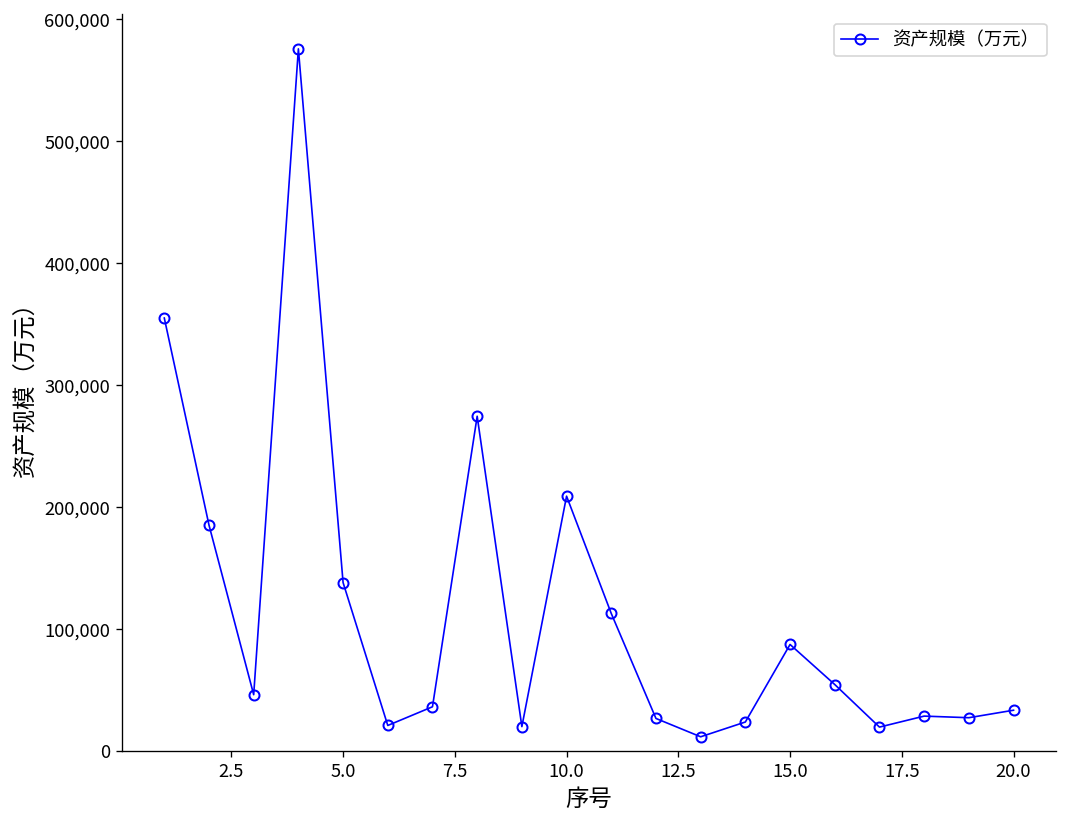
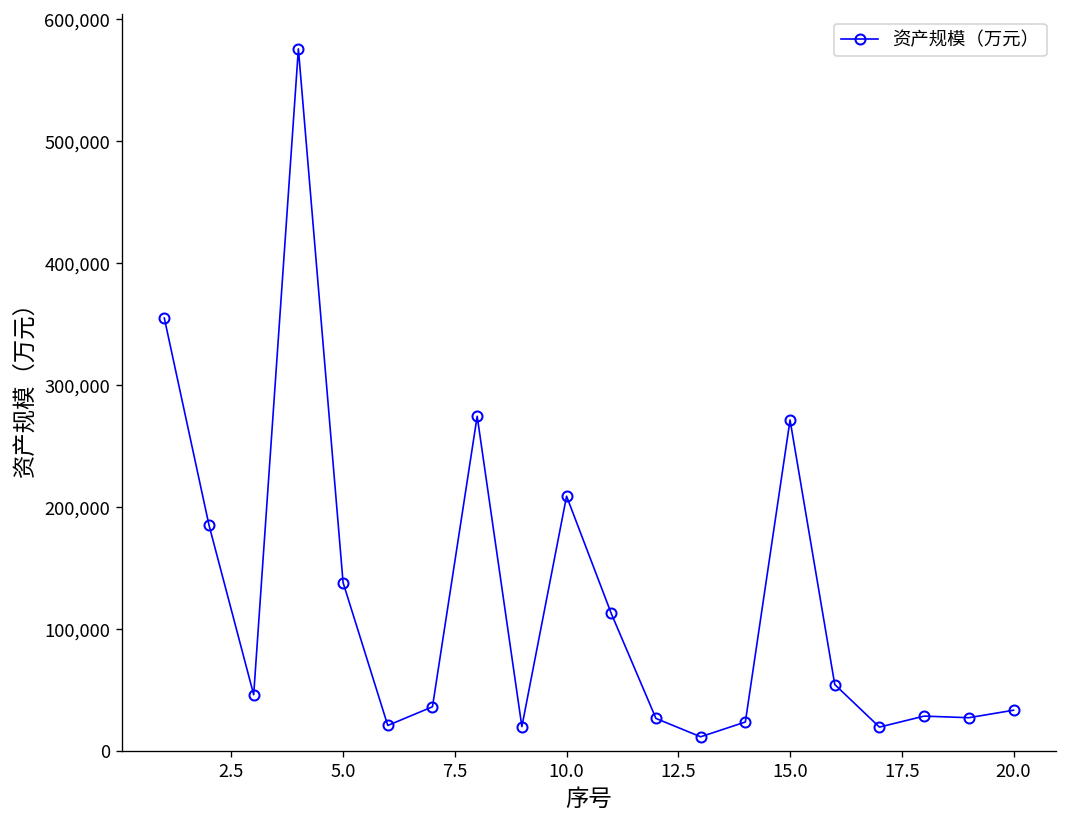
15.0: 87,000 -> 272,000
